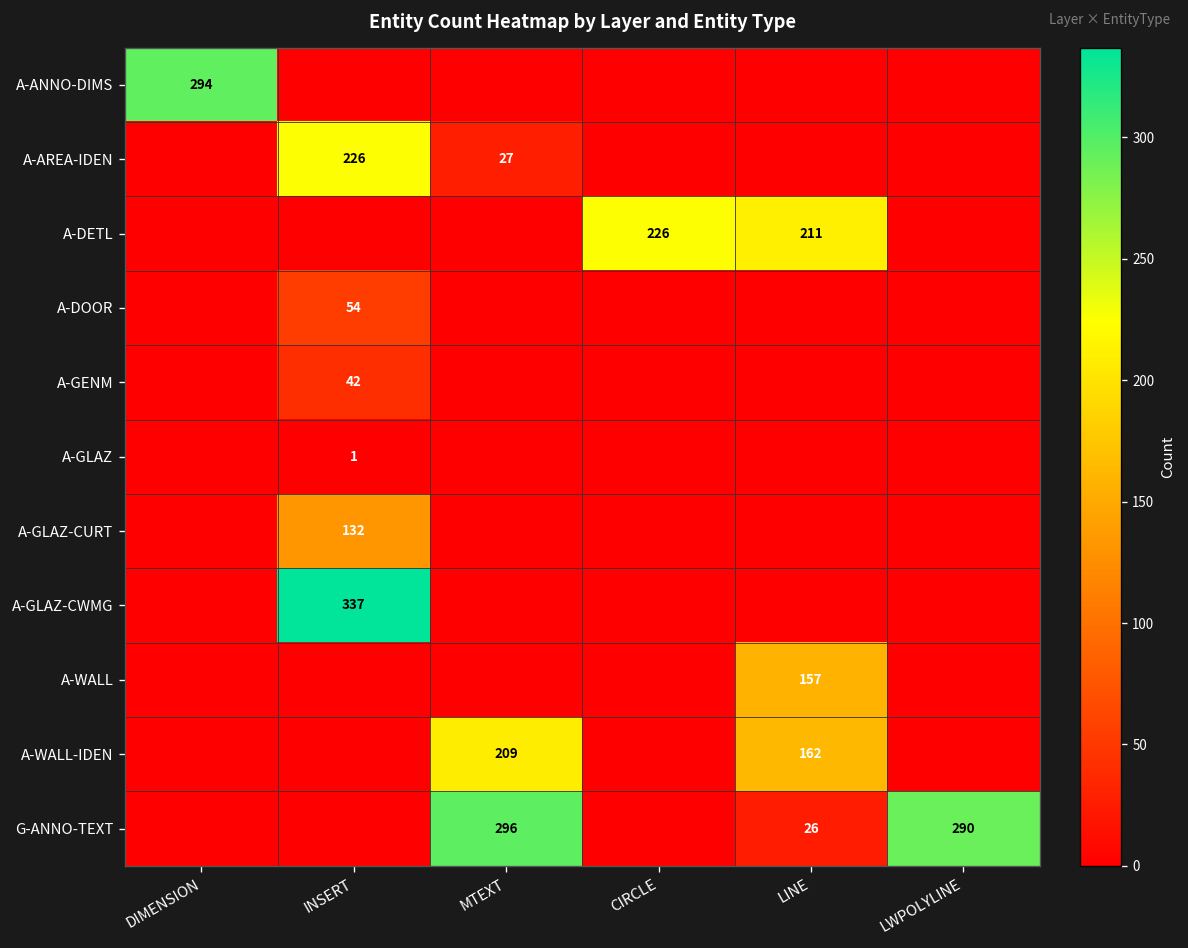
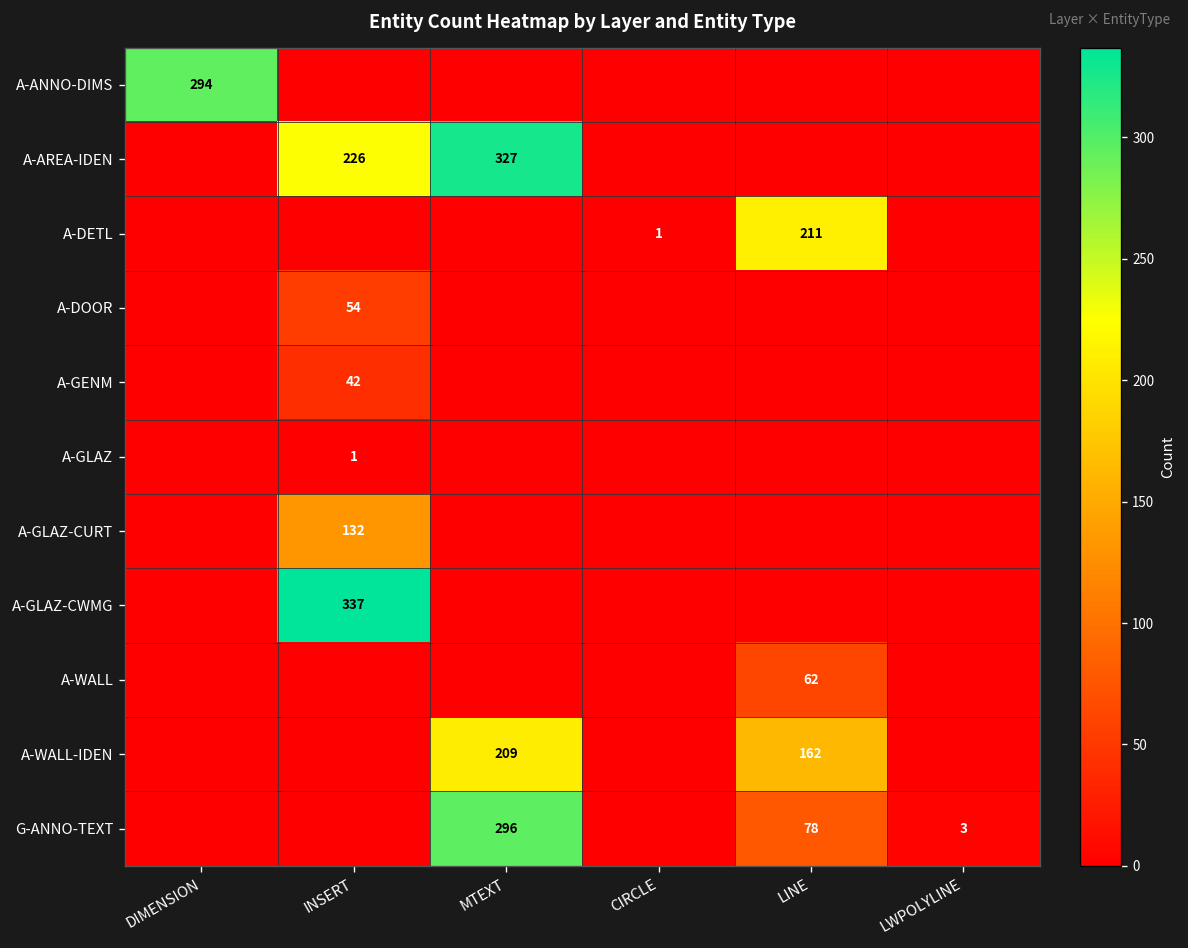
A-AREA-IDEN, MTEXT: 27 -> 327
A-DETL, CIRCLE: 226 -> 1
A-WALL, LINE: 157 -> 62
G-ANNO-TEXT, LINE: 26 -> 78
G-ANNO-TEXT, LWPOLYLINE: 290 -> 3
